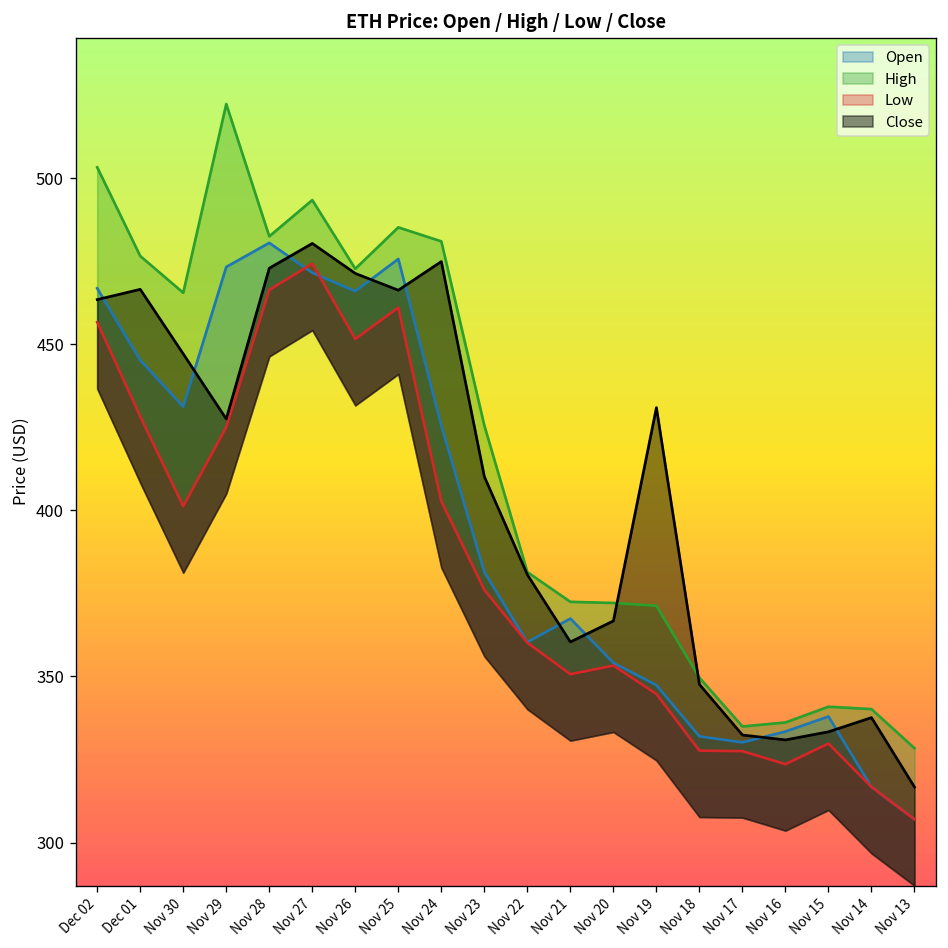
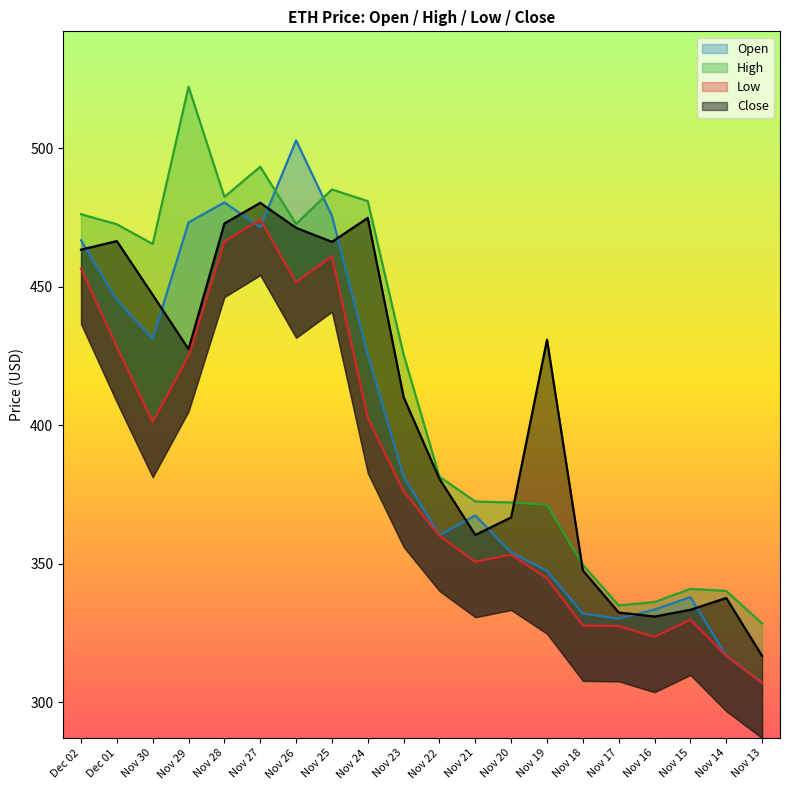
High, Dec 02: 503 -> 476
High, Dec 01: 477 -> 473
Open, Nov 26: 466 -> 503
